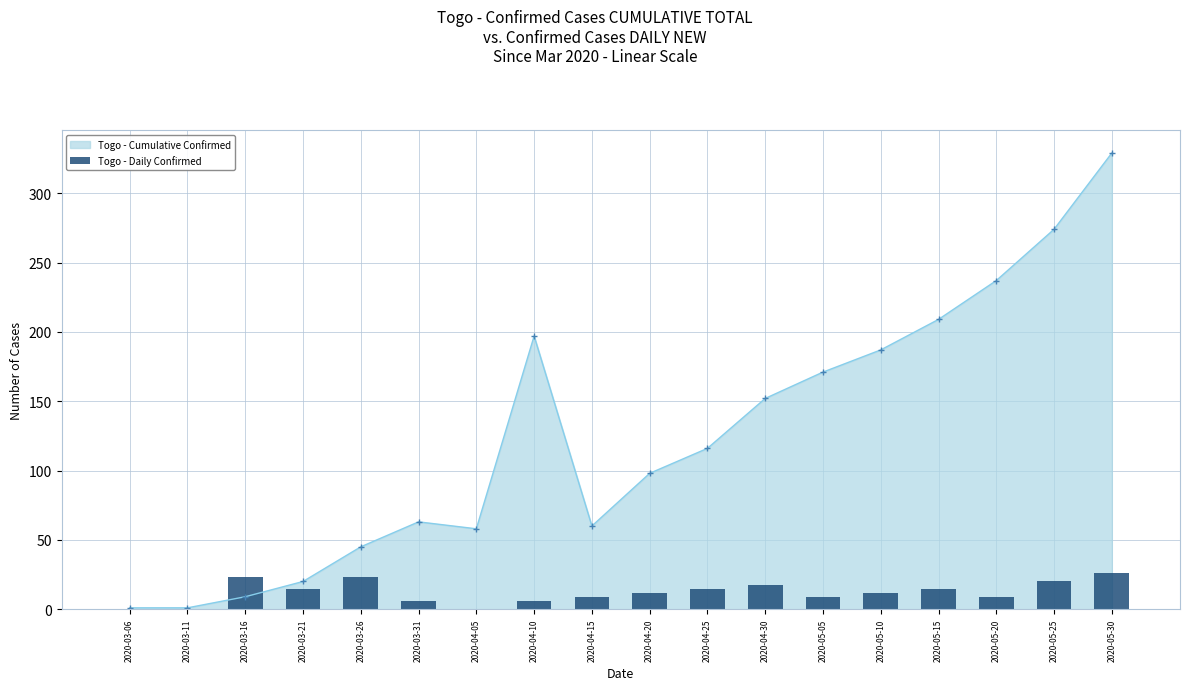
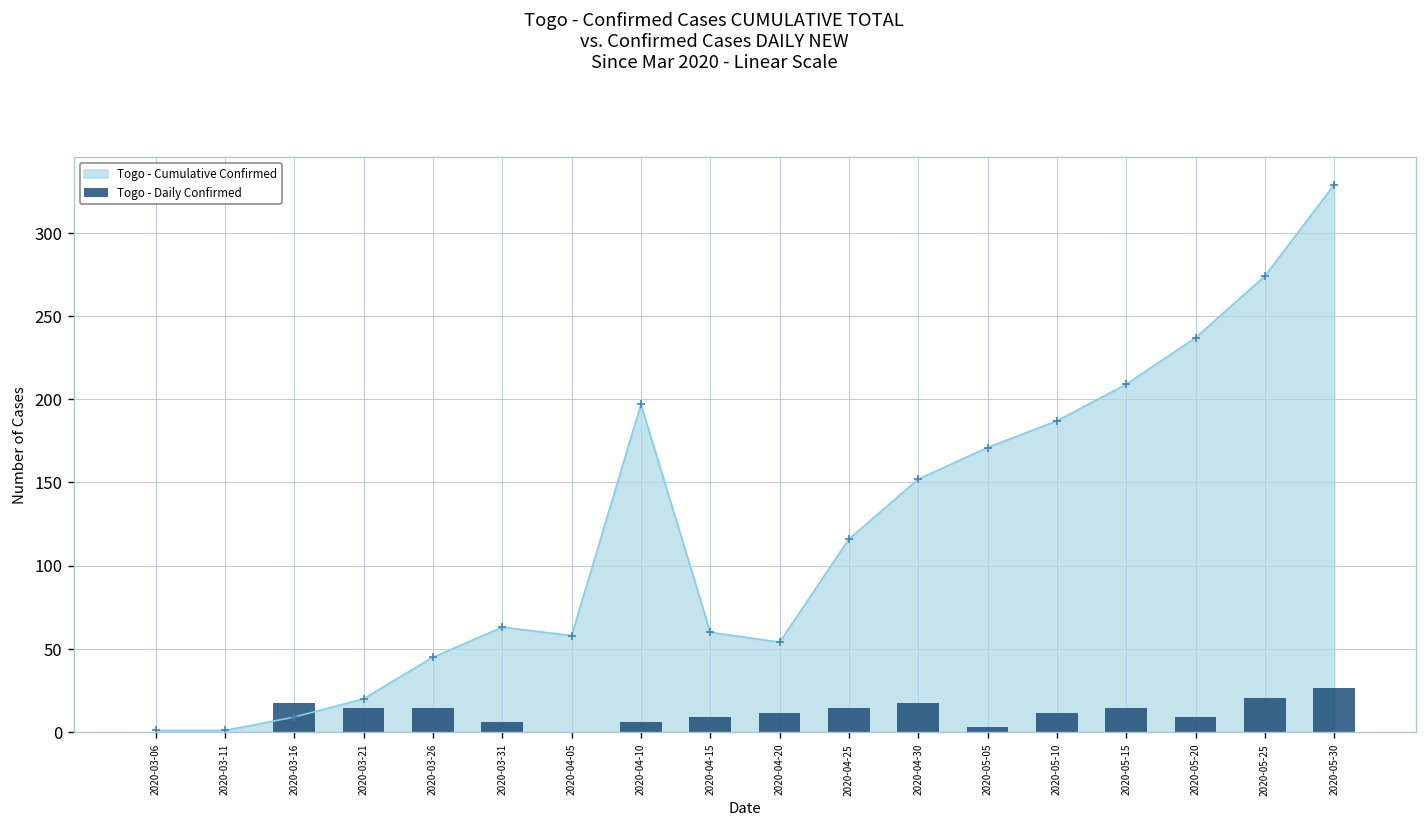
Togo - Daily Confirmed, 2020-03-16: 23 -> 18
Togo - Daily Confirmed, 2020-03-26: 23 -> 15
Togo - Cumulative Confirmed, 2020-04-20: 98 -> 54
Togo - Daily Confirmed, 2020-05-05: 9 -> 3
